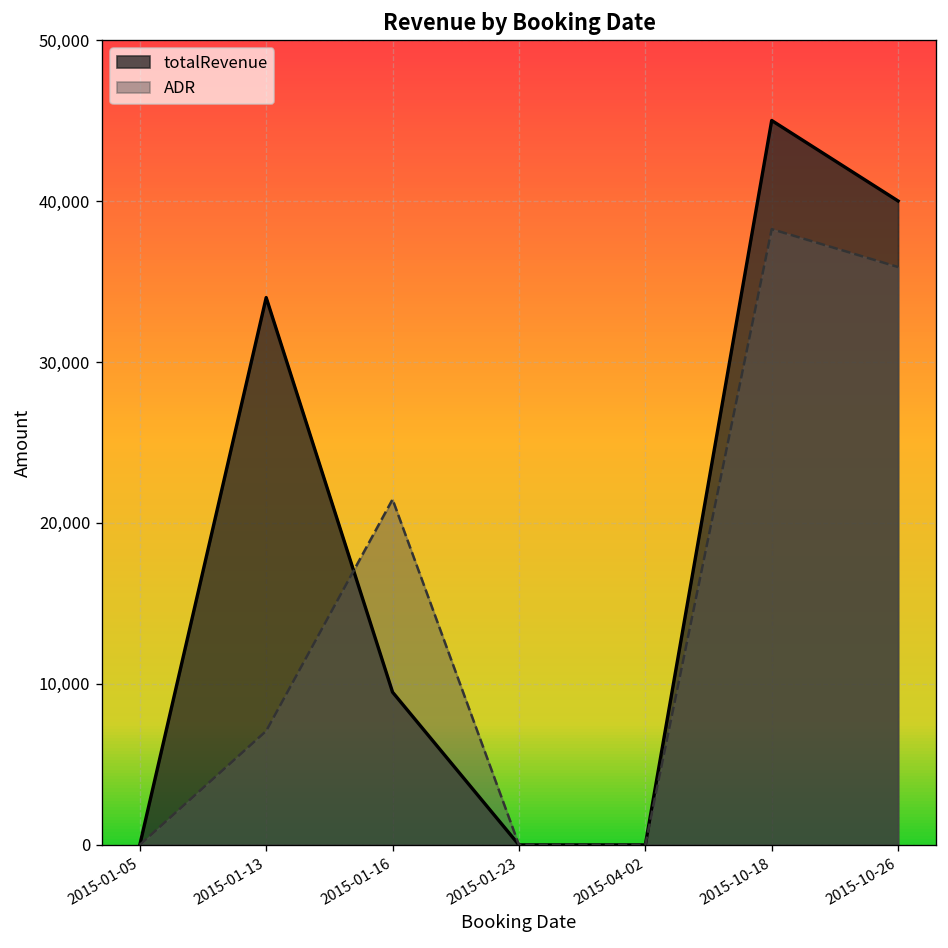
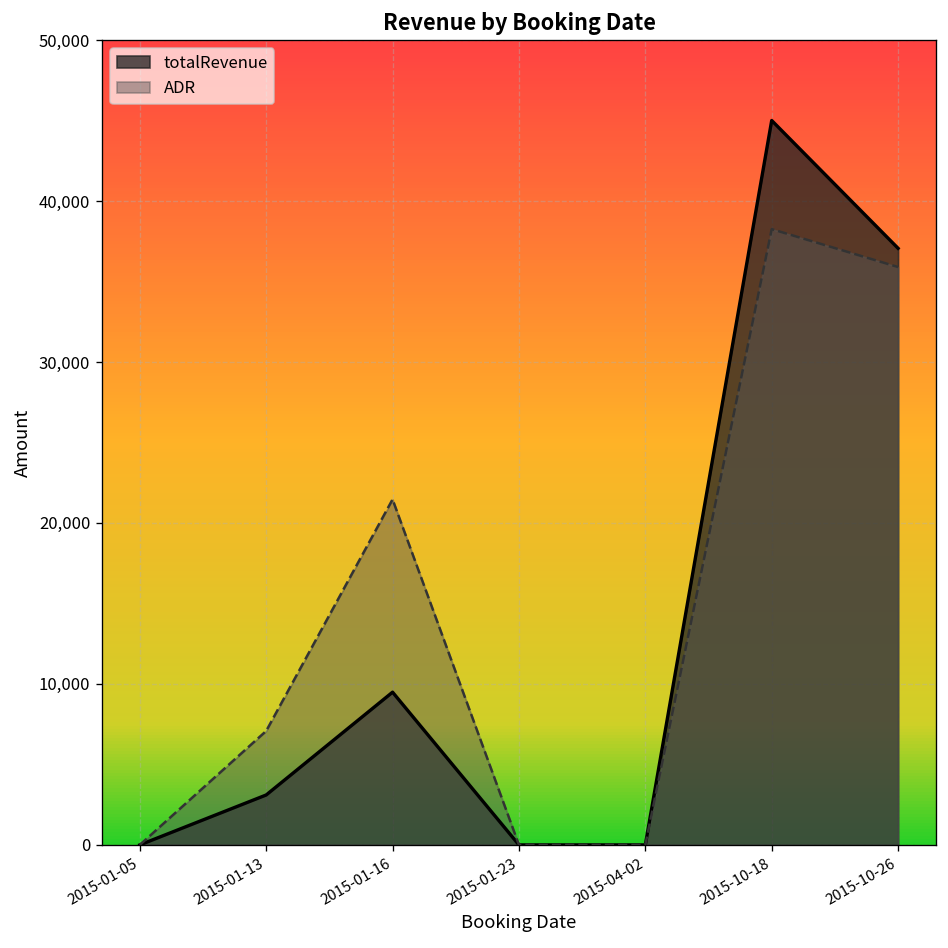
totalRevenue, 2015-01-13: 34,000 -> 3,100
totalRevenue, 2015-10-26: 40,000 -> 37,100
